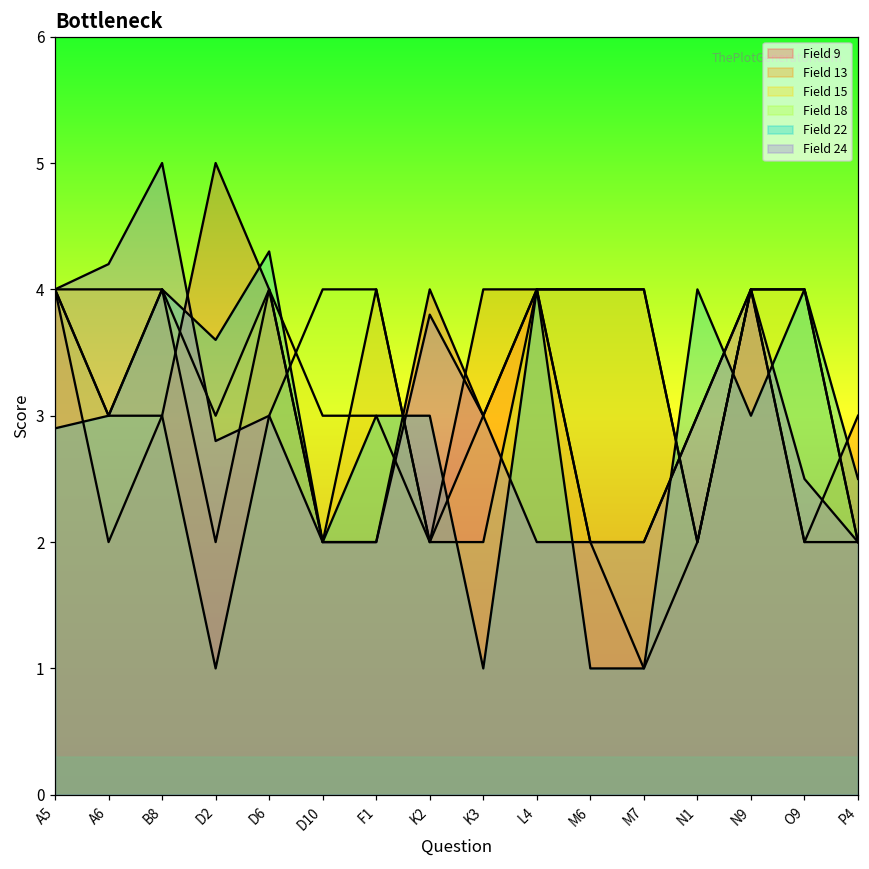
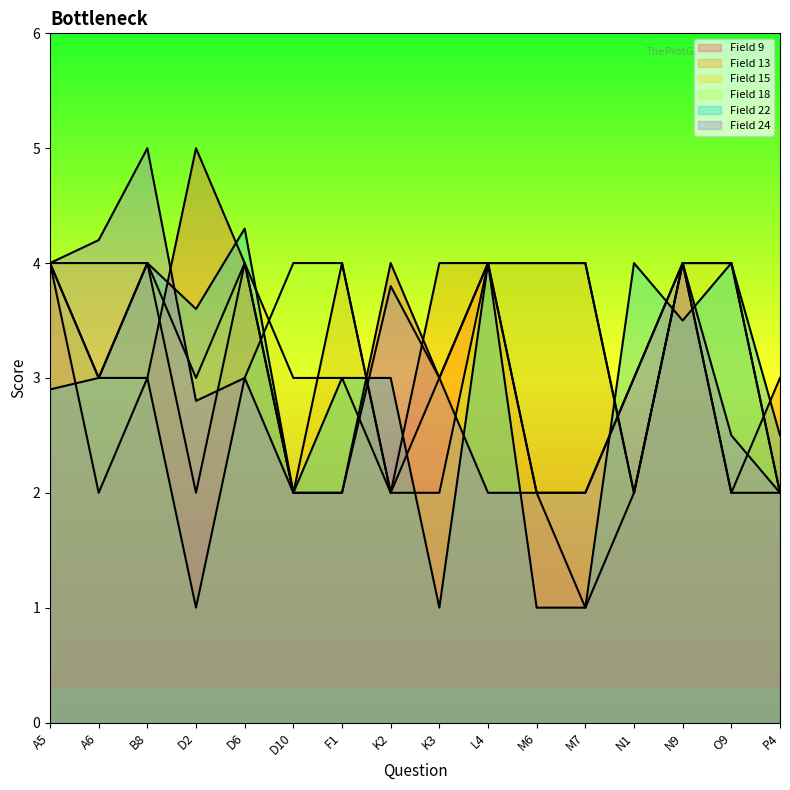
Field 22, N9: 3.0 -> 3.5
